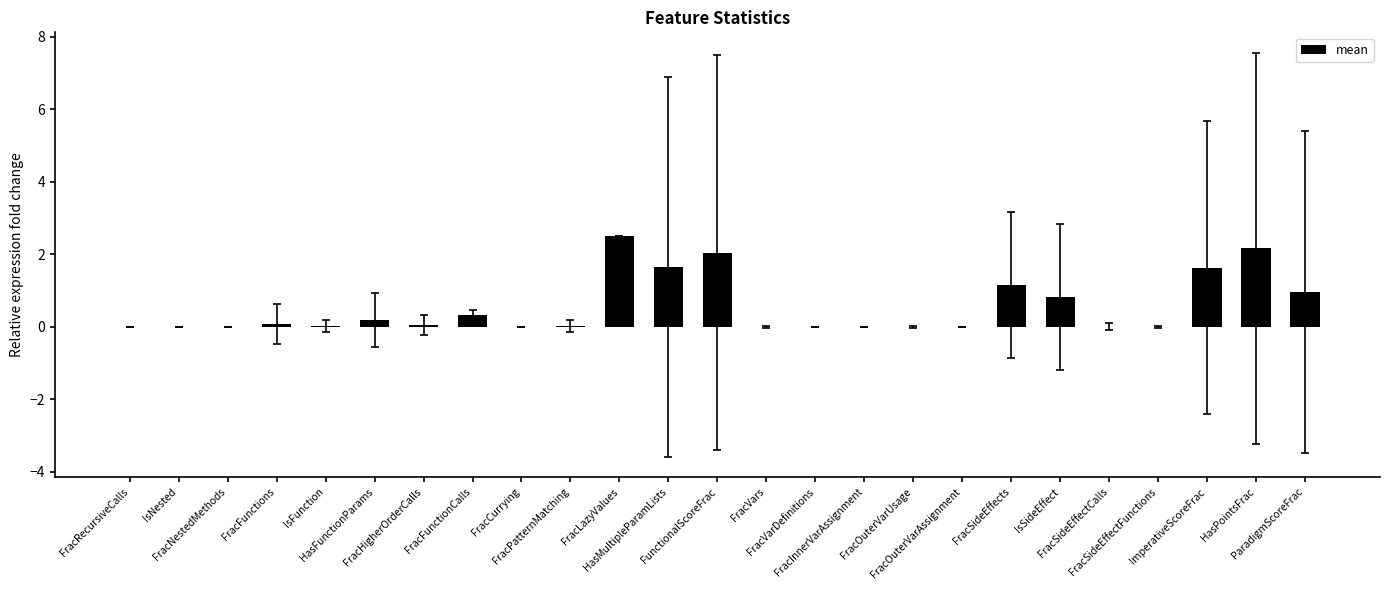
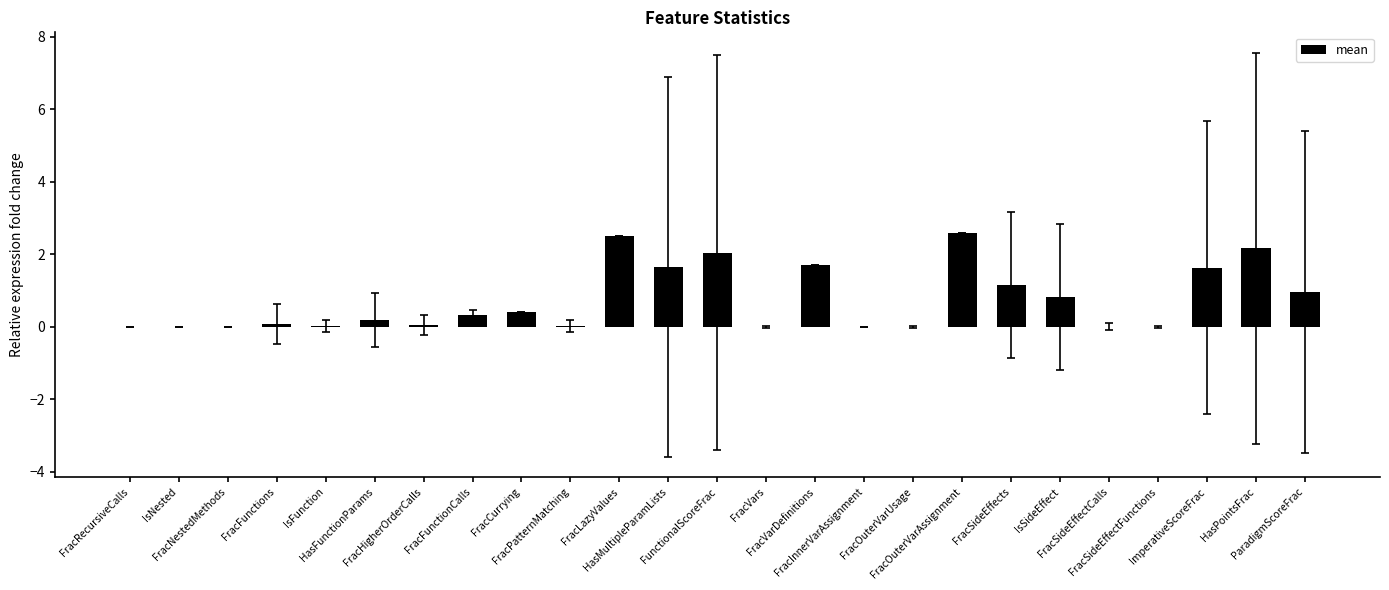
mean, FracCurrying: 0.0 -> 0.4
mean, FracVarDefinitions: 0.0 -> 1.7
mean, FracOuterVarAssignment: 0.0 -> 2.6
